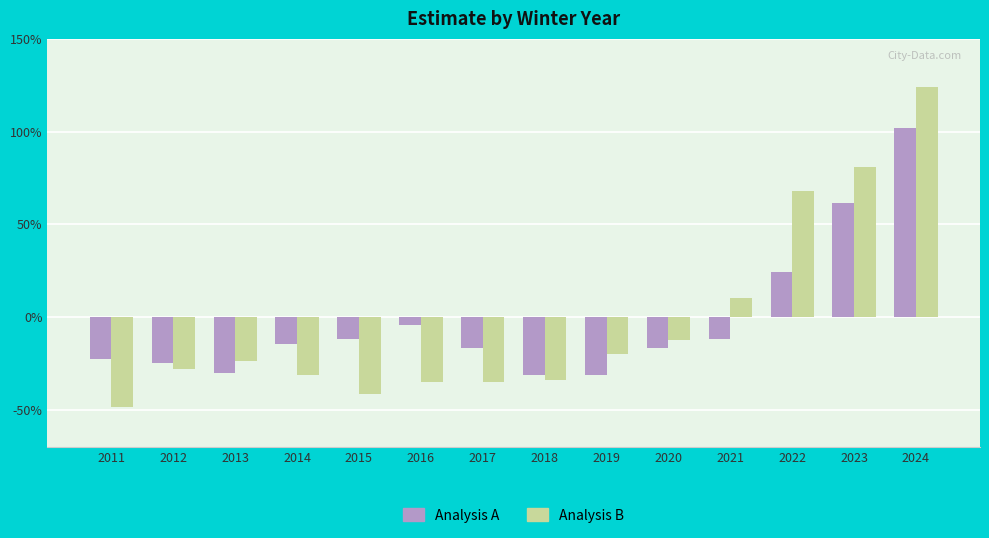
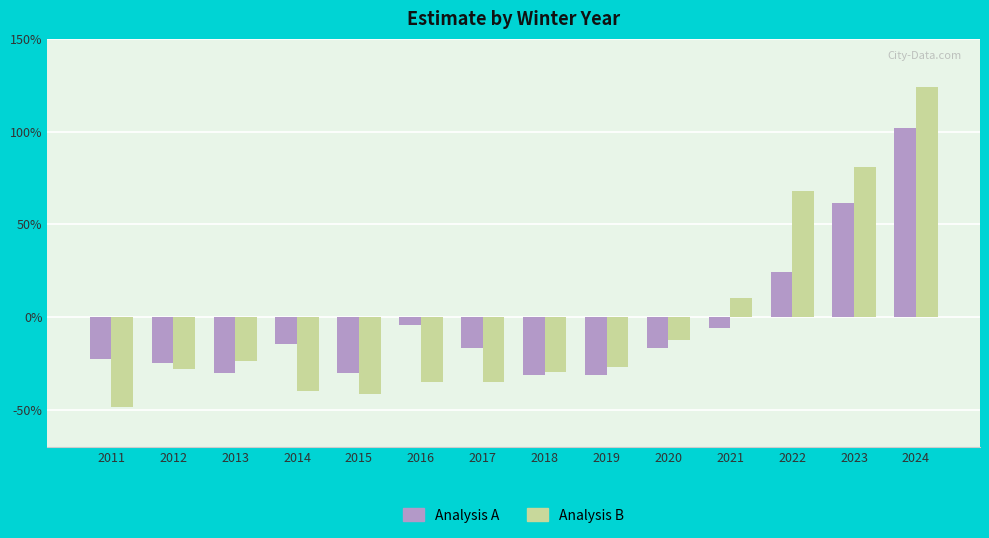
Analysis B, 2014: -31% -> -40%
Analysis A, 2015: -12% -> -30%
Analysis B, 2018: -34% -> -29%
Analysis B, 2019: -20% -> -27%
Analysis A, 2021: -12% -> -6%
